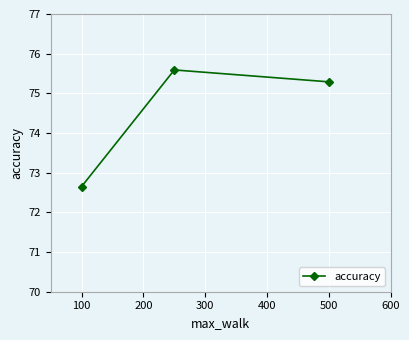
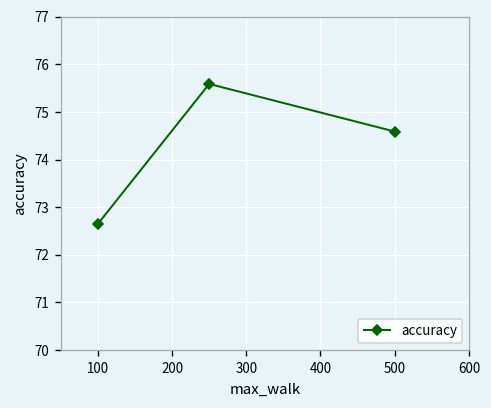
500: 75.3 -> 74.6
